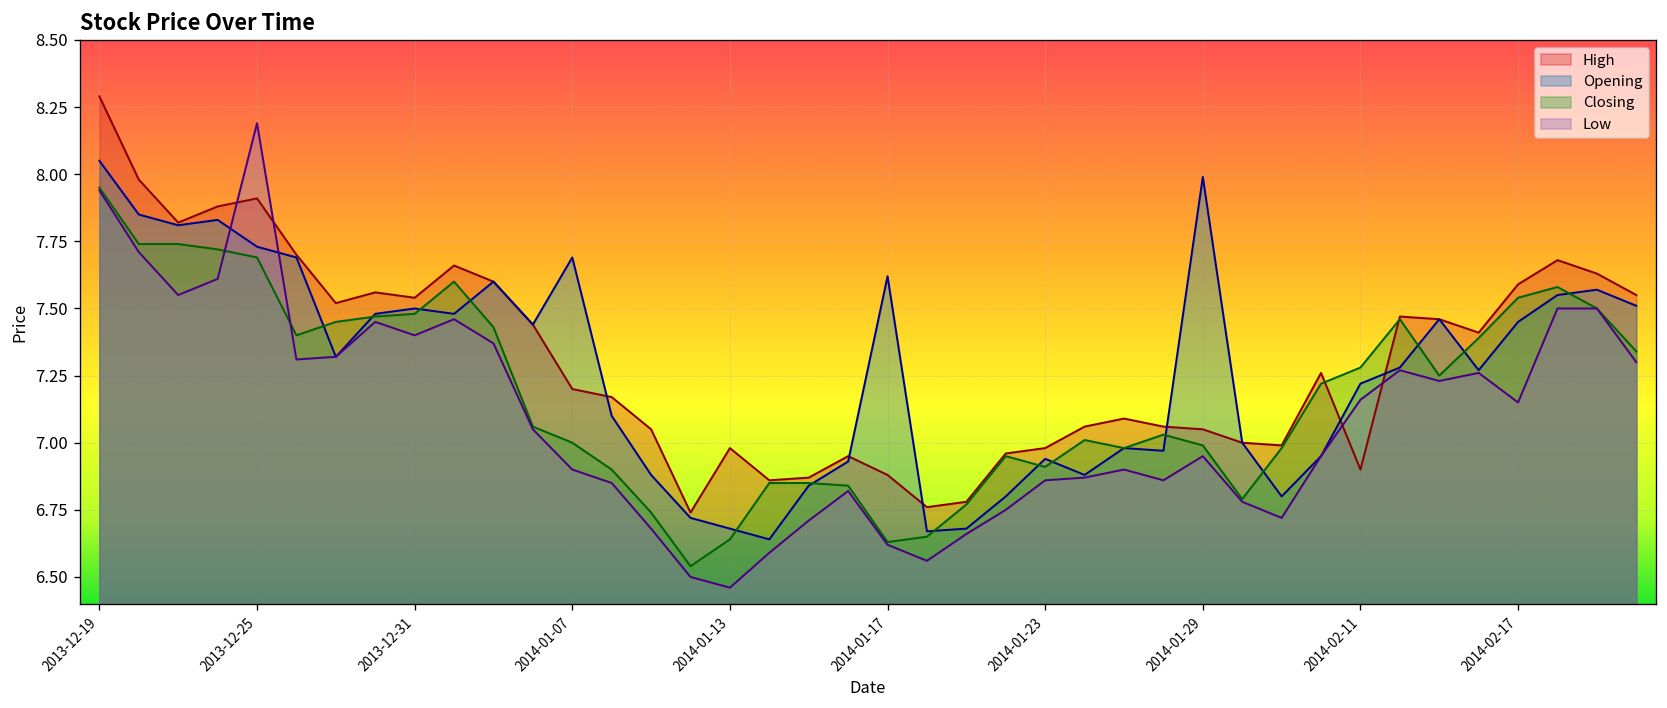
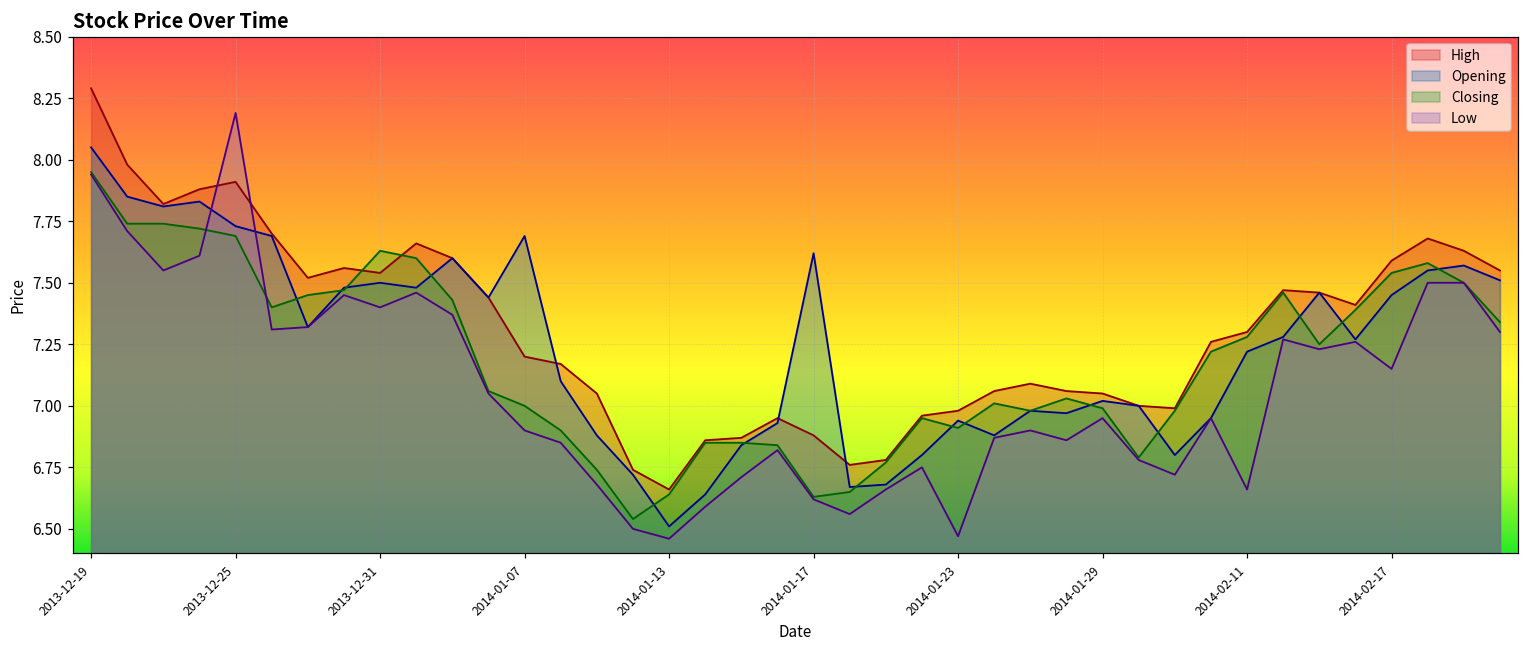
Closing, 2013-12-31: 7.48 -> 7.63
High, 2014-01-13: 6.98 -> 6.66
Opening, 2014-01-13: 6.68 -> 6.51
Low, 2014-01-23: 6.86 -> 6.47
Opening, 2014-01-29: 7.99 -> 7.02
High, 2014-02-11: 6.9 -> 7.3
Low, 2014-02-11: 7.16 -> 6.66
